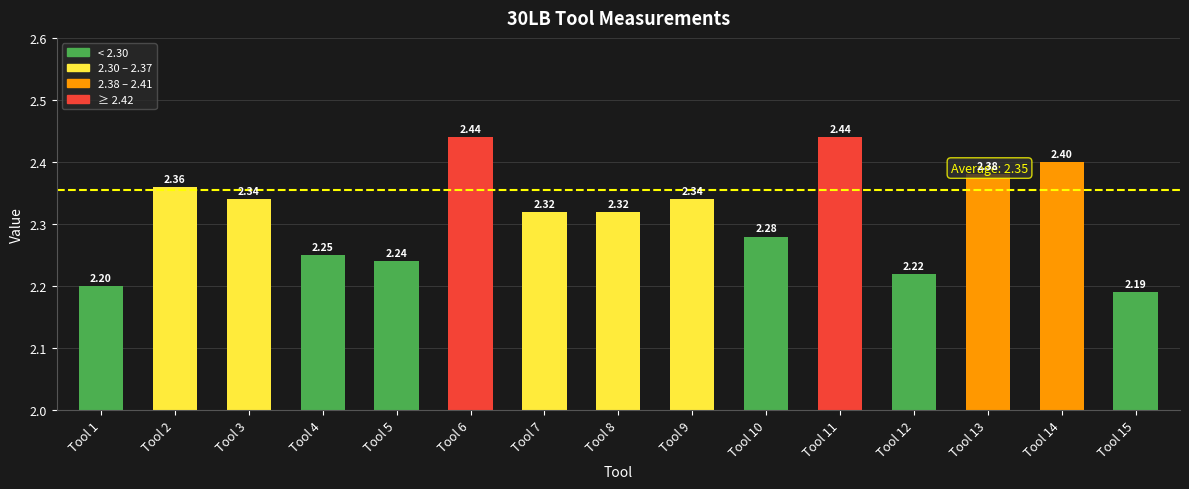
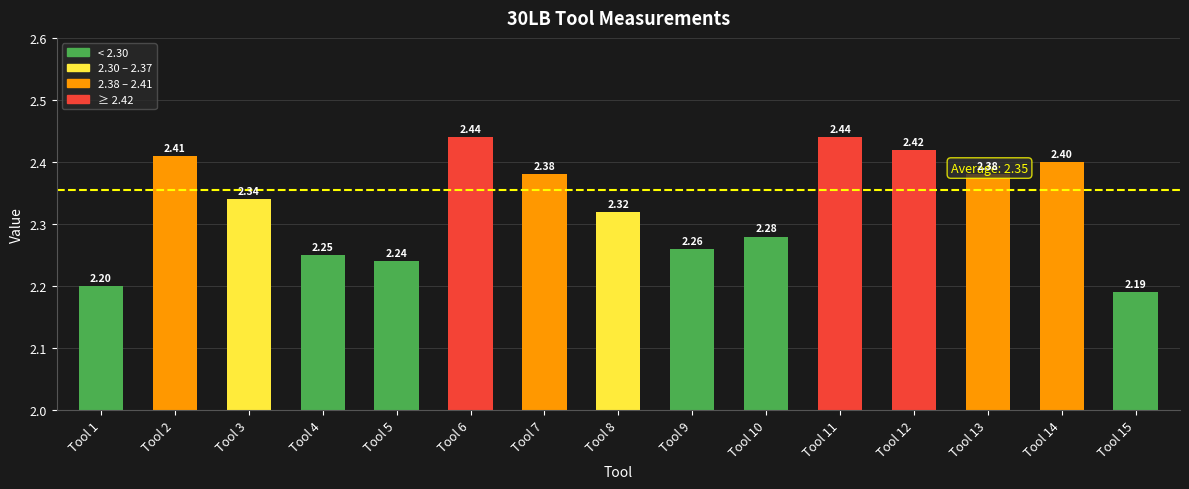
Tool 2: 2.36 -> 2.41
Tool 7: 2.32 -> 2.38
Tool 9: 2.34 -> 2.26
Tool 12: 2.22 -> 2.42
